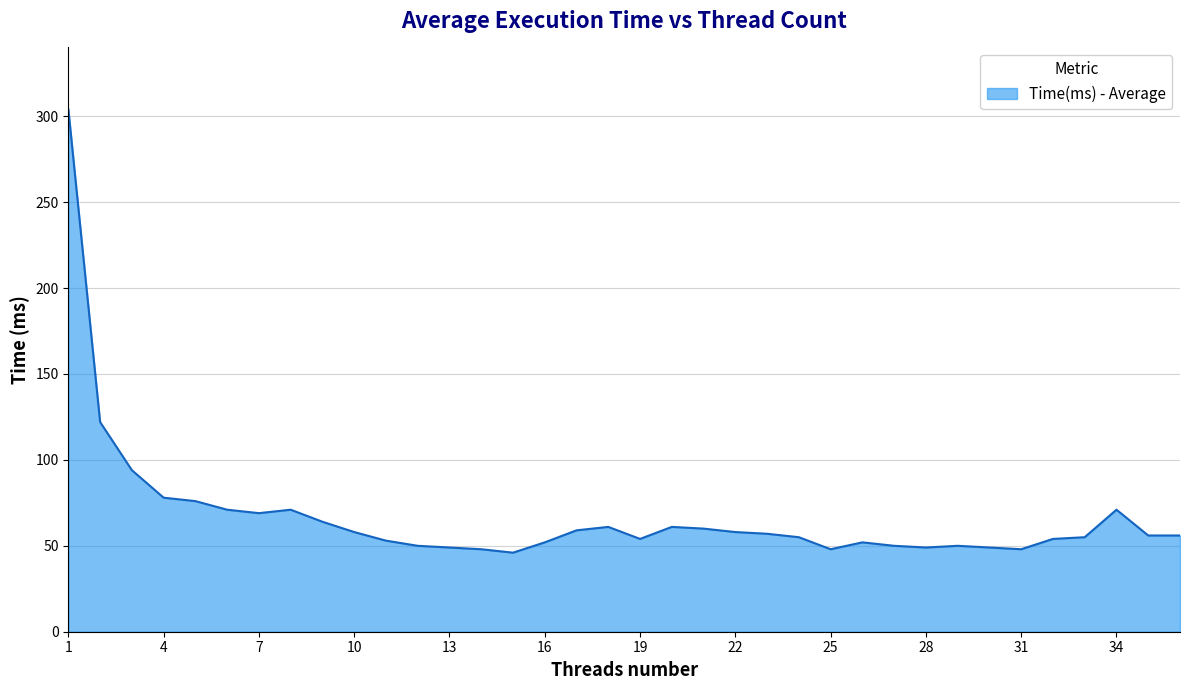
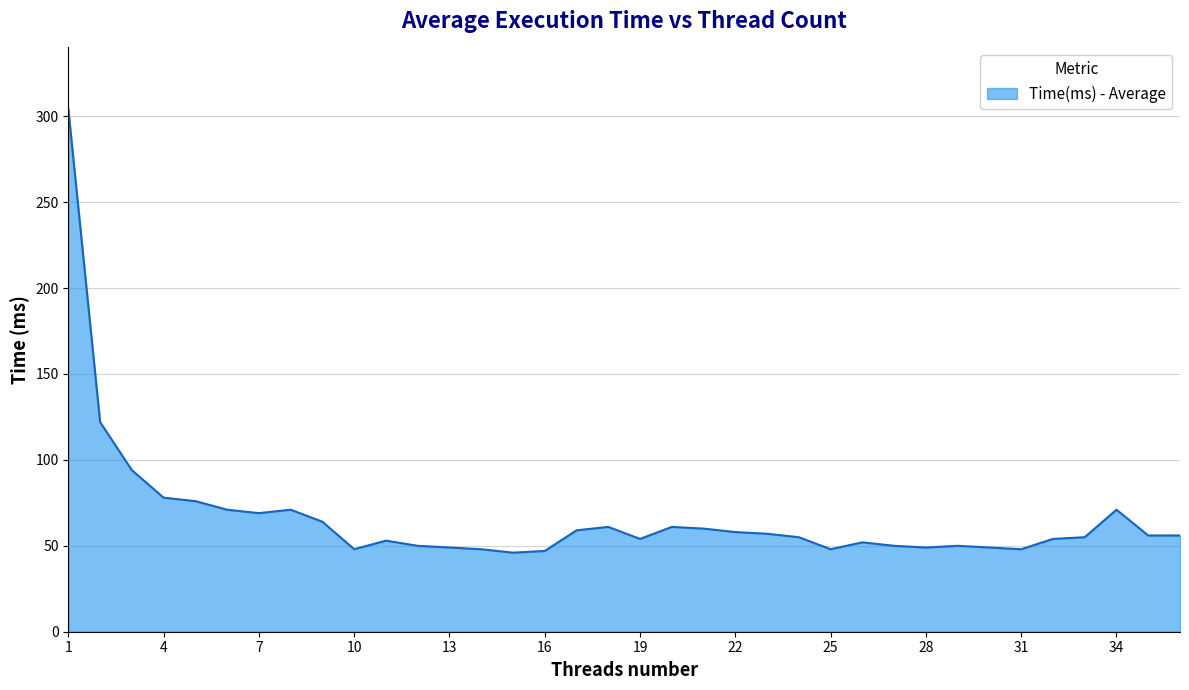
10: 58 -> 48
16: 52 -> 47
